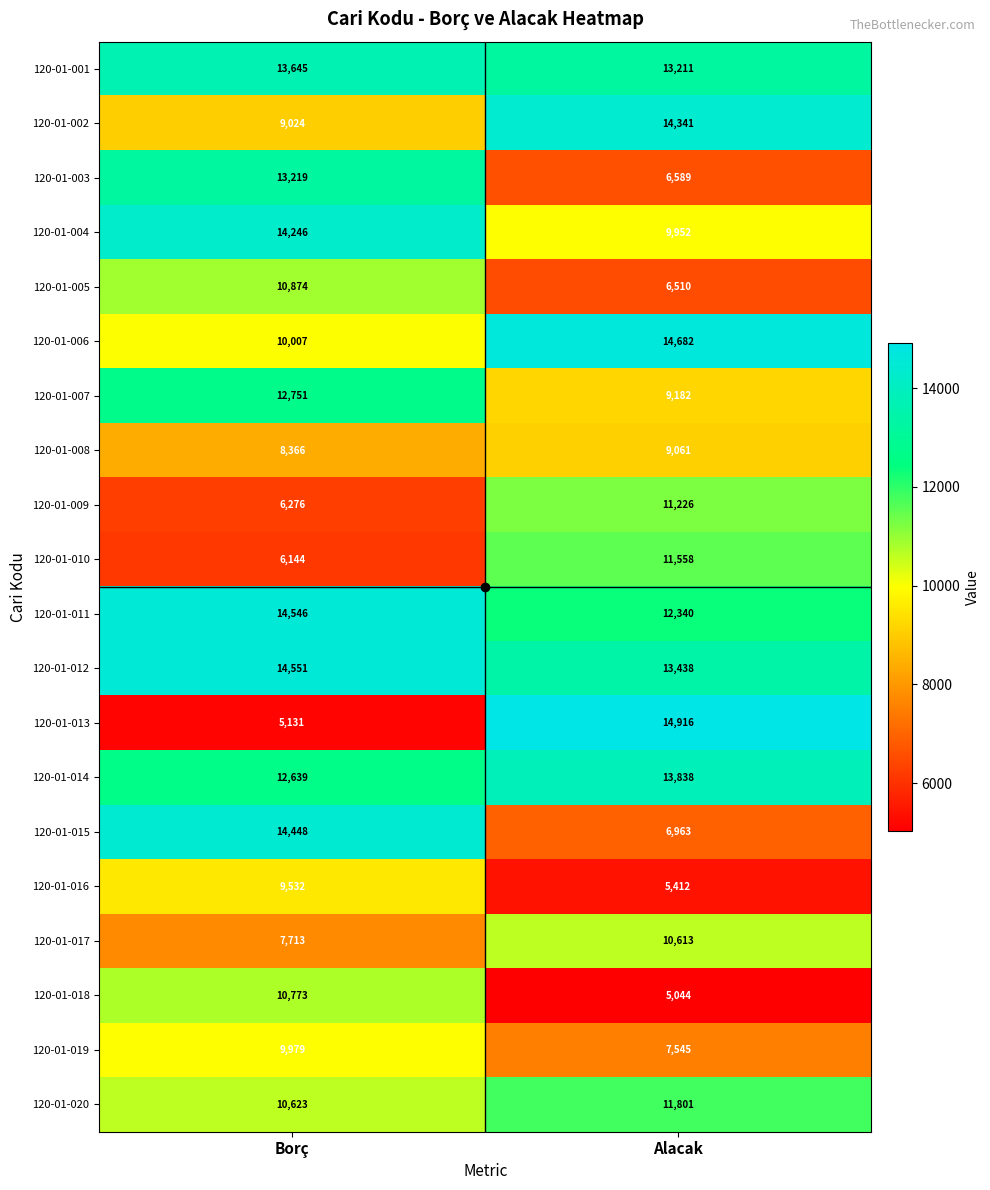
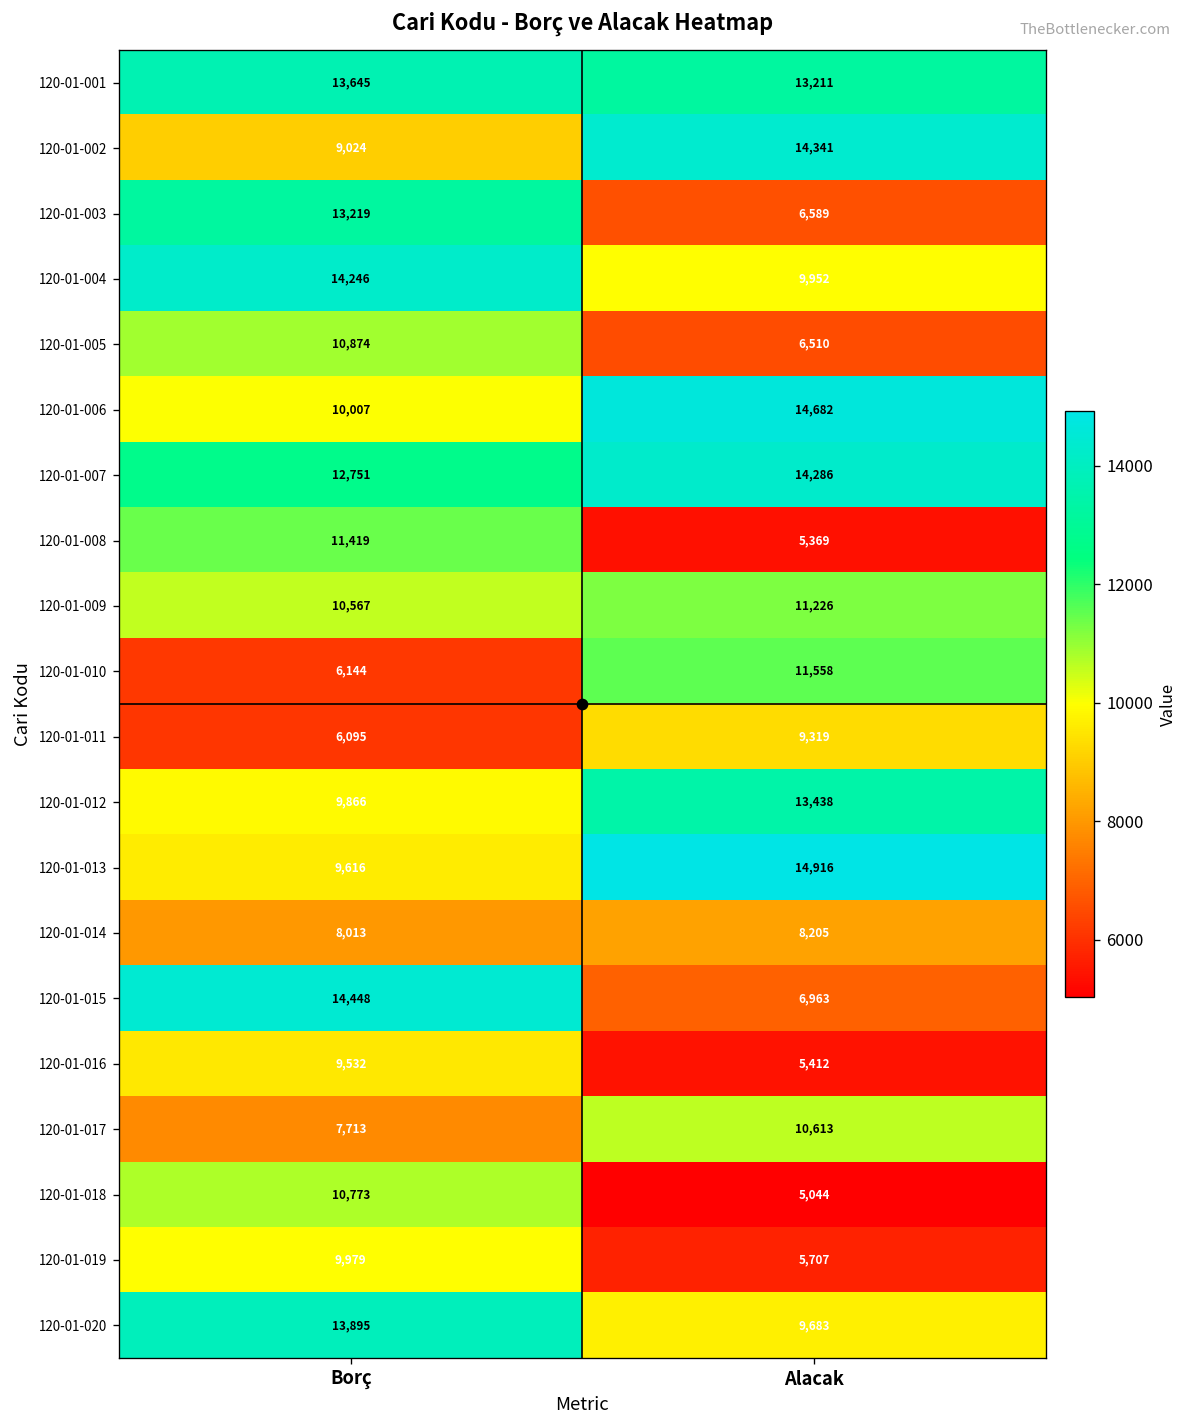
120-01-007, Alacak: 9,182 -> 14,286
120-01-008, Borç: 8,366 -> 11,419
120-01-008, Alacak: 9,061 -> 5,369
120-01-009, Borç: 6,276 -> 10,567
120-01-011, Borç: 14,546 -> 6,095
120-01-011, Alacak: 12,340 -> 9,319
120-01-012, Borç: 14,551 -> 9,866
120-01-013, Borç: 5,131 -> 9,616
120-01-014, Borç: 12,639 -> 8,013
120-01-014, Alacak: 13,838 -> 8,205
120-01-019, Alacak: 7,545 -> 5,707
120-01-020, Borç: 10,623 -> 13,895
120-01-020, Alacak: 11,801 -> 9,683
